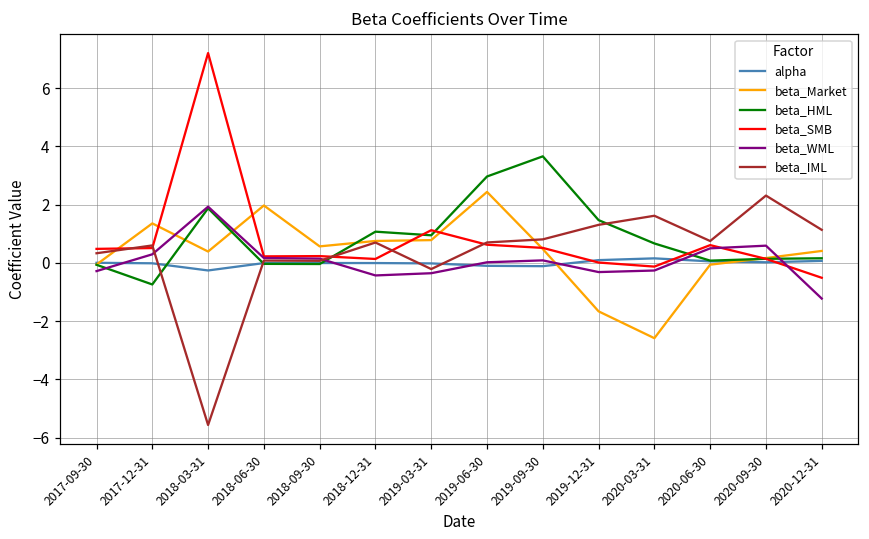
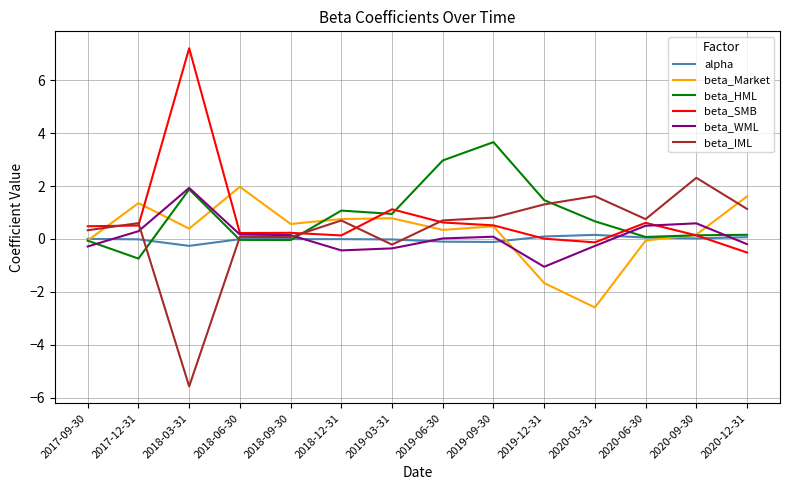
beta_Market, 2019-06-30: 2.4 -> 0.3
beta_WML, 2019-12-31: -0.3 -> -1.1
beta_Market, 2020-12-31: 0.4 -> 1.6
beta_WML, 2020-12-31: -1.2 -> -0.2
